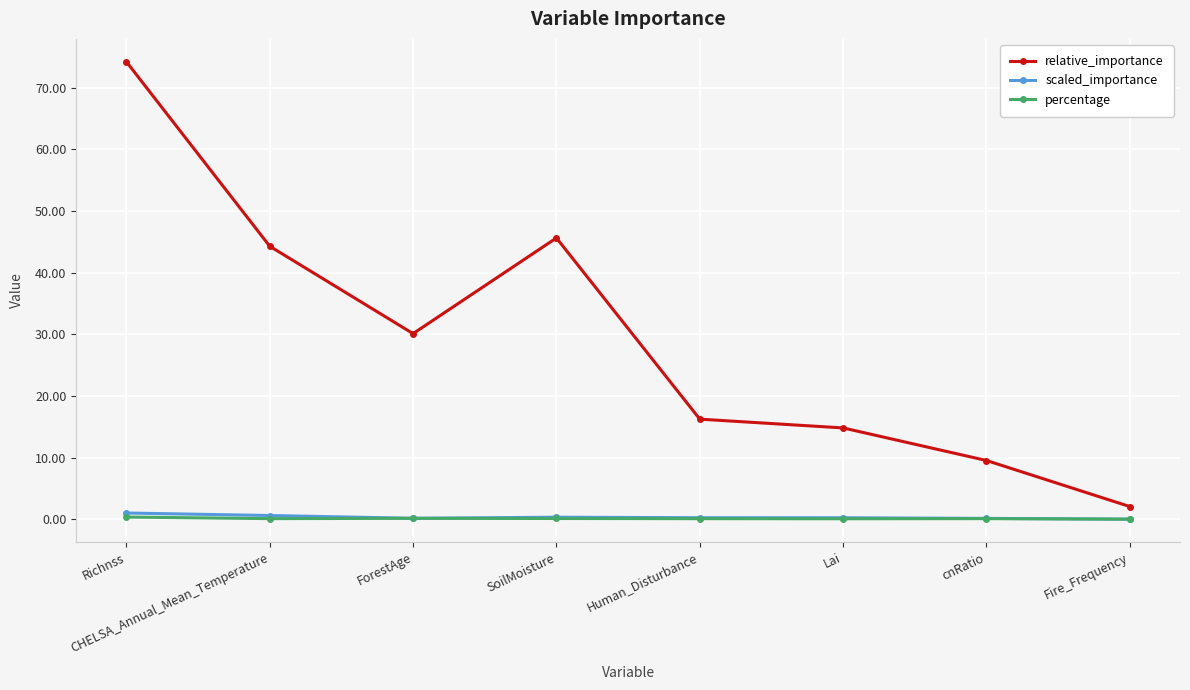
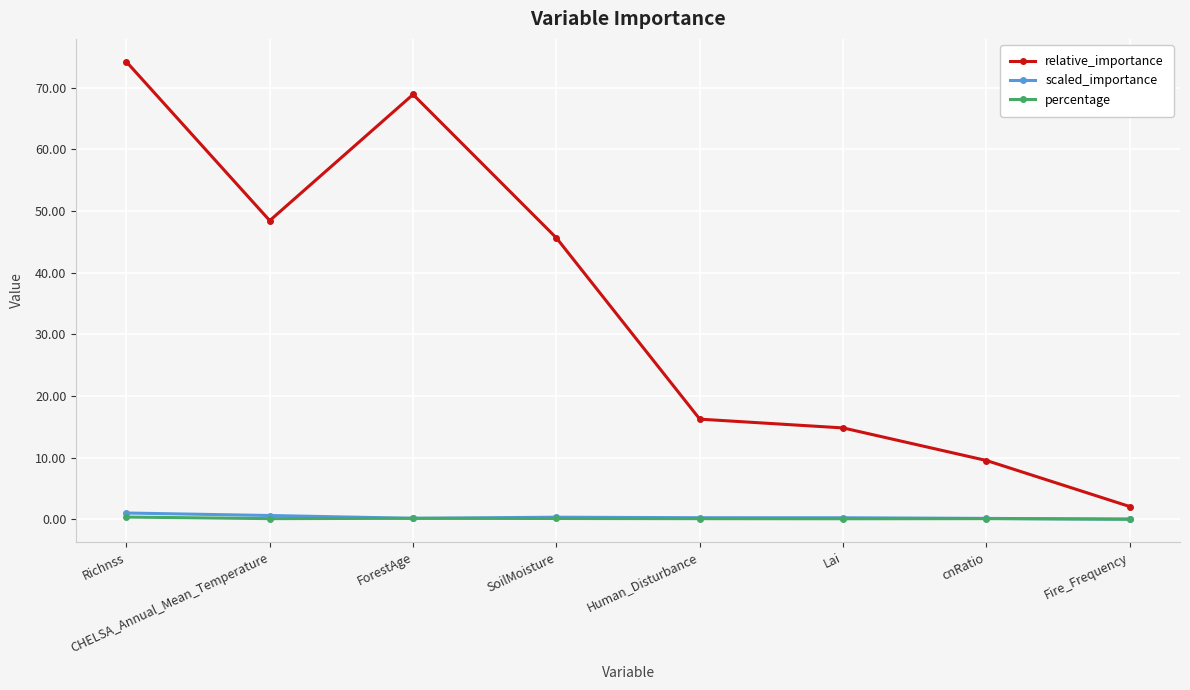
relative_importance, CHELSA_Annual_Mean_Temperature: 44 -> 48
relative_importance, ForestAge: 30 -> 69
